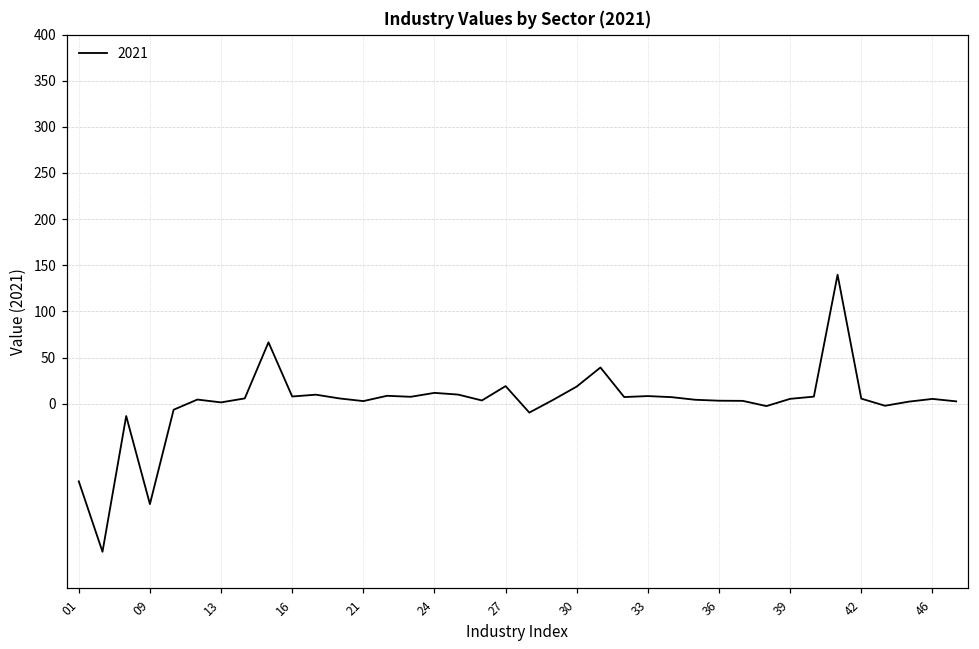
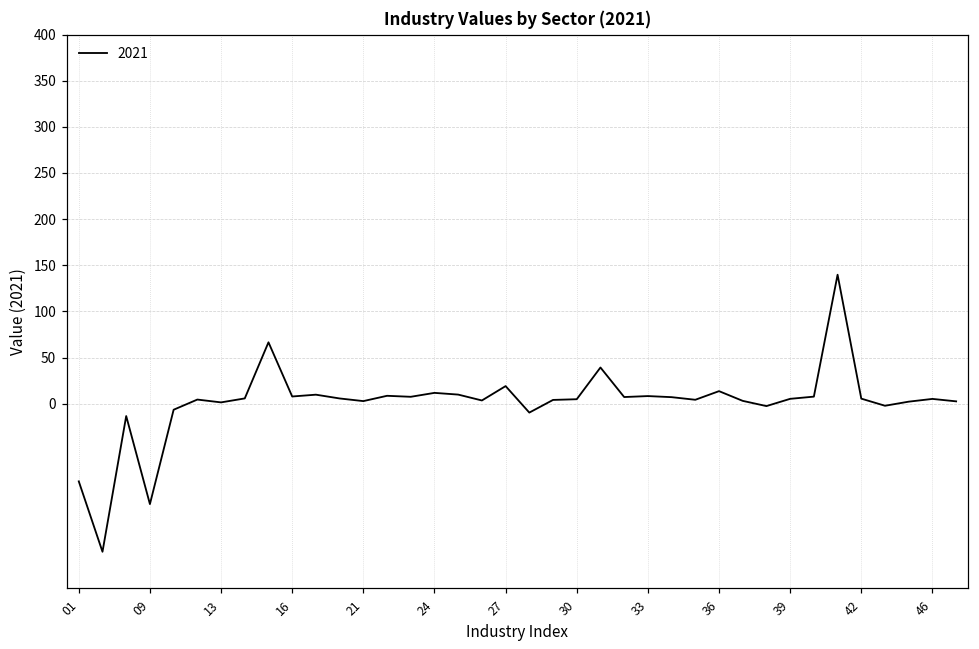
30: 20 -> 0
36: 0 -> 10
